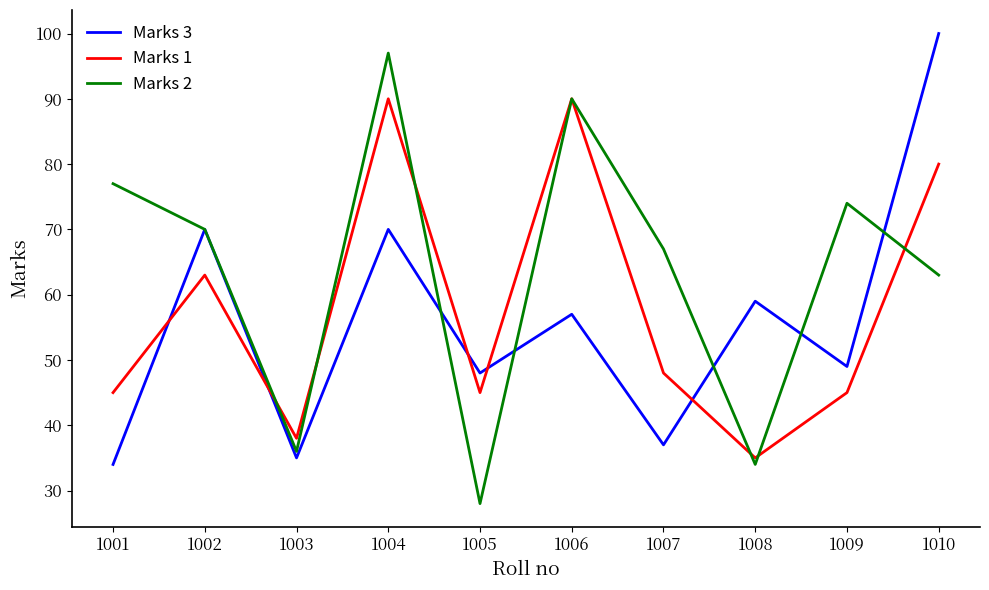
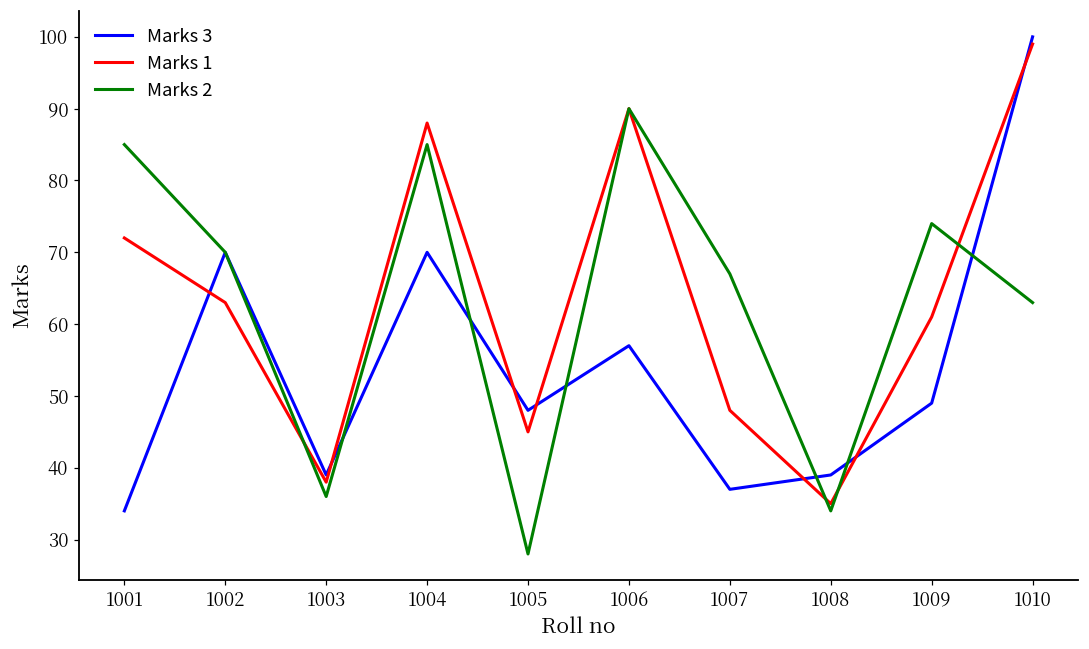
Marks 1, 1001: 45 -> 72
Marks 2, 1001: 77 -> 85
Marks 3, 1003: 35 -> 39
Marks 1, 1004: 90 -> 88
Marks 2, 1004: 97 -> 85
Marks 3, 1008: 59 -> 39
Marks 1, 1009: 45 -> 61
Marks 1, 1010: 80 -> 99
